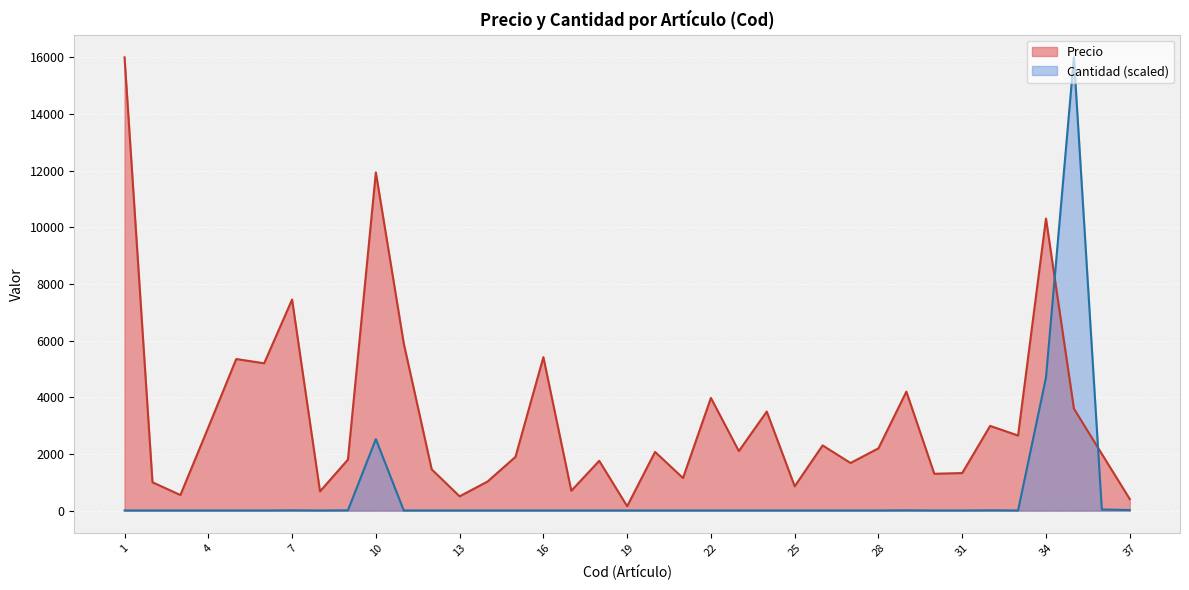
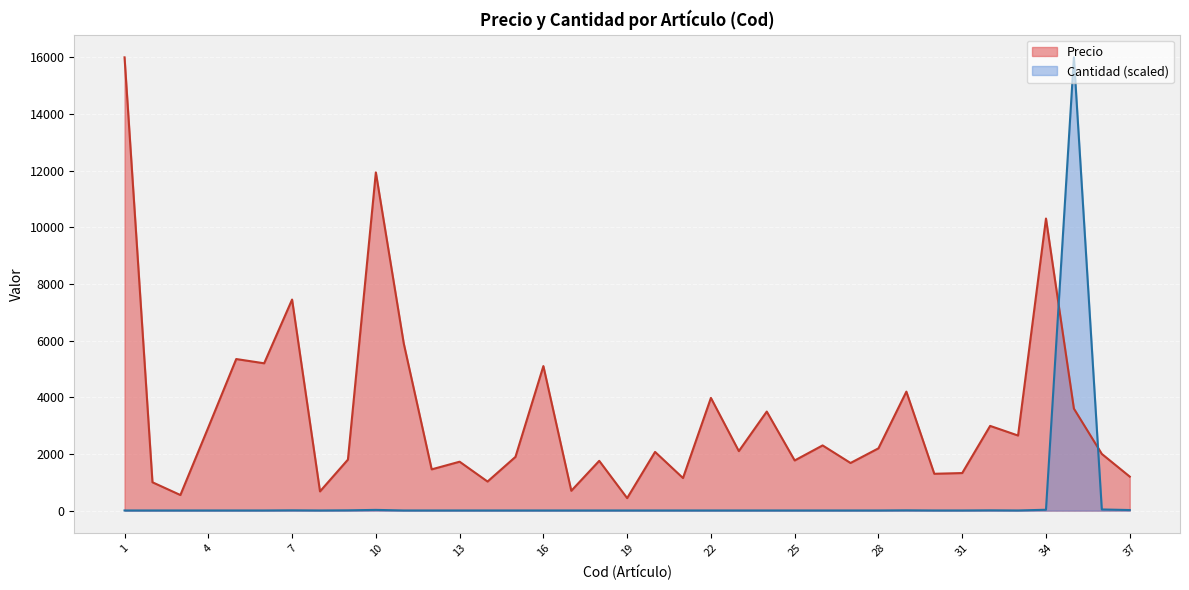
Cantidad (scaled), 10: 2500 -> 0
Precio, 13: 500 -> 1700
Precio, 16: 5400 -> 5100
Precio, 19: 200 -> 400
Precio, 25: 900 -> 1800
Cantidad (scaled), 34: 4700 -> 0
Precio, 37: 400 -> 1200
